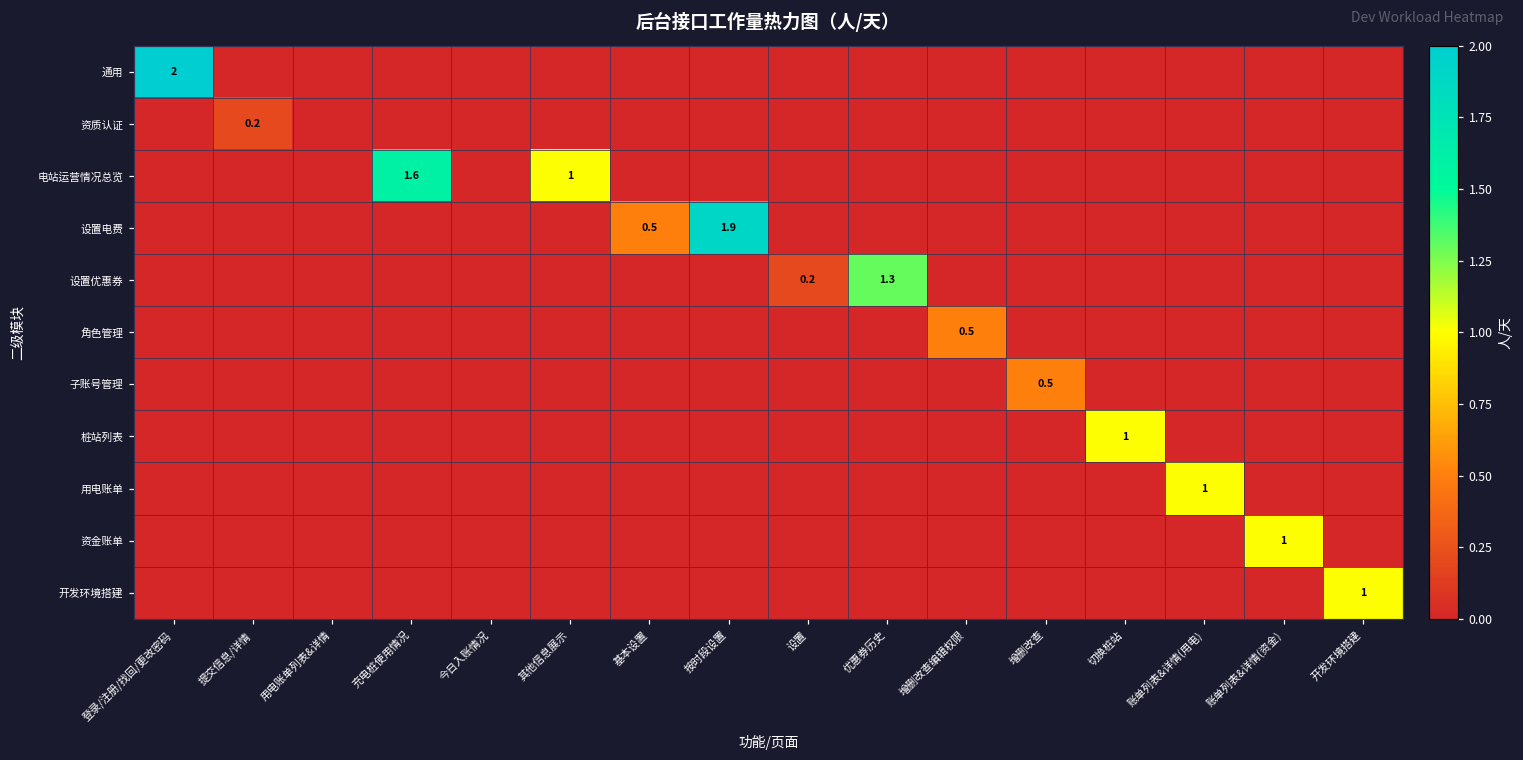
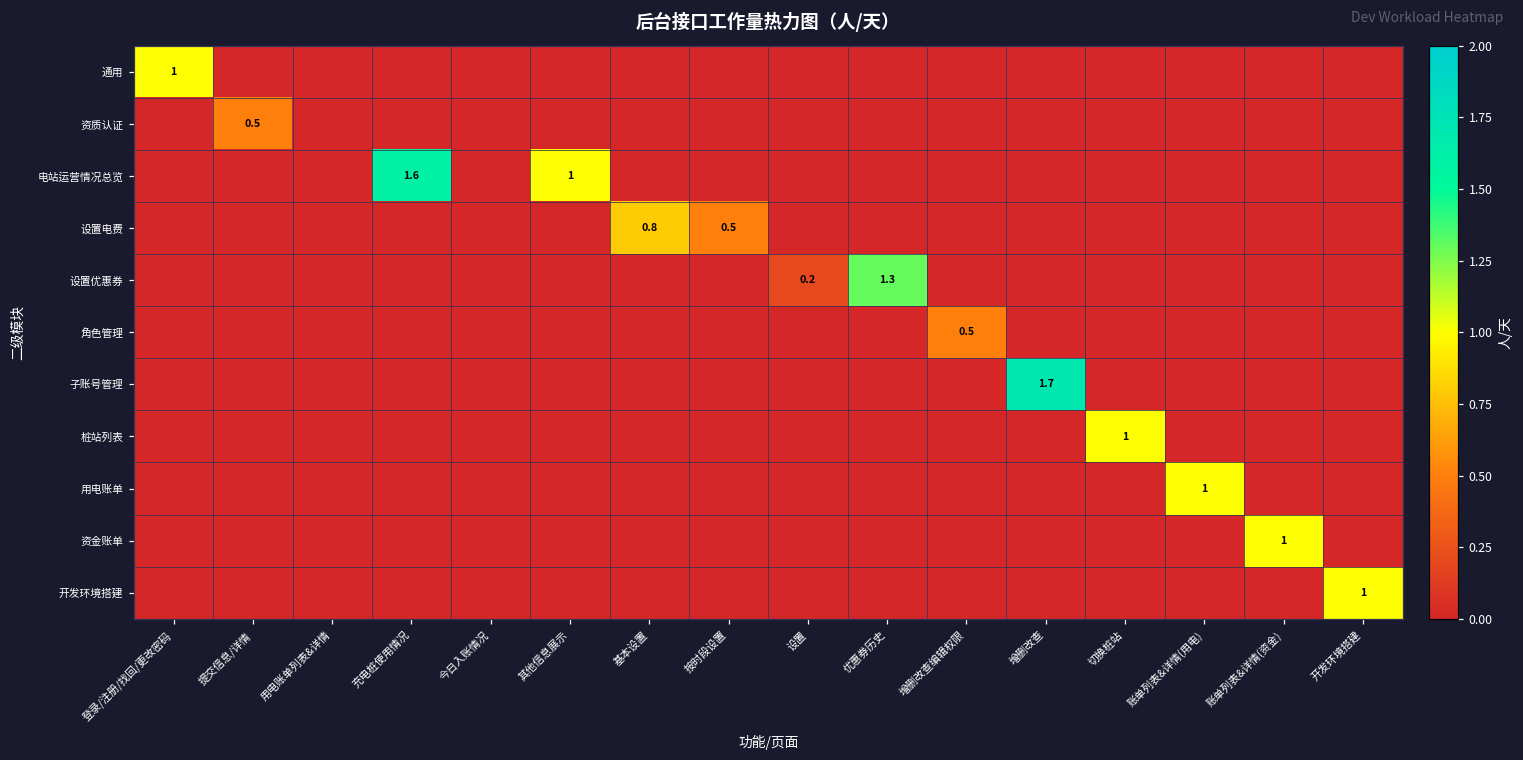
通用, 登录/注册/找回/更改密码: 2 -> 1
资质认证, 提交信息/详情: 0.2 -> 0.5
设置电费, 基本设置: 0.5 -> 0.8
设置电费, 按时段设置: 1.9 -> 0.5
子账号管理, 增删改查: 0.5 -> 1.7
